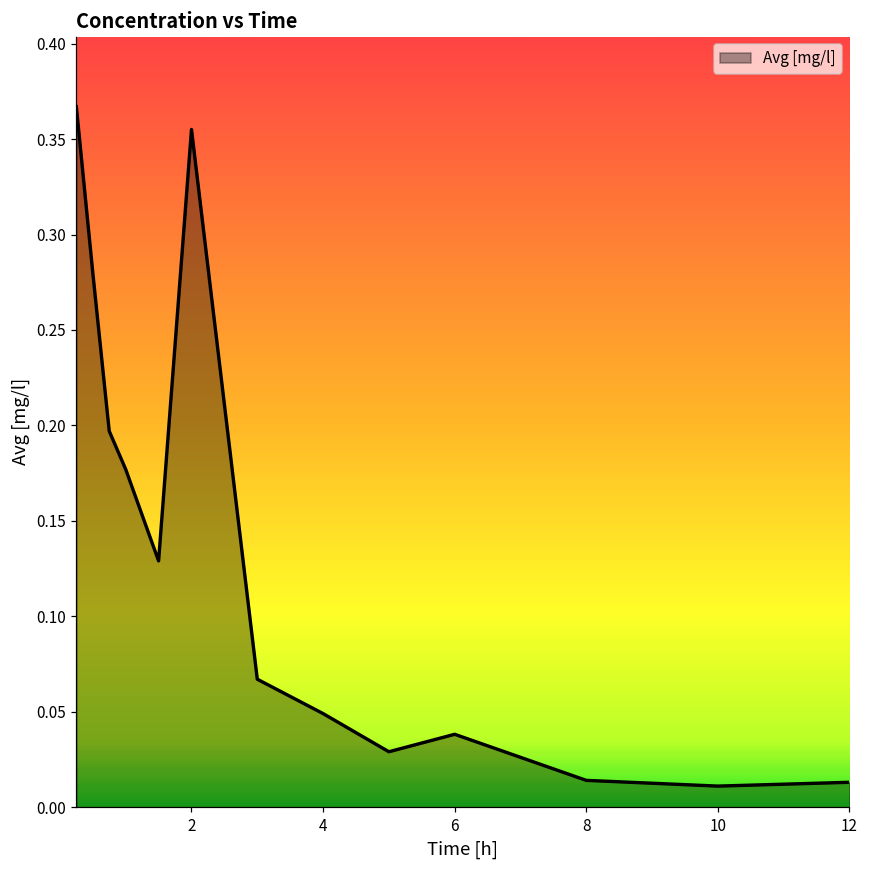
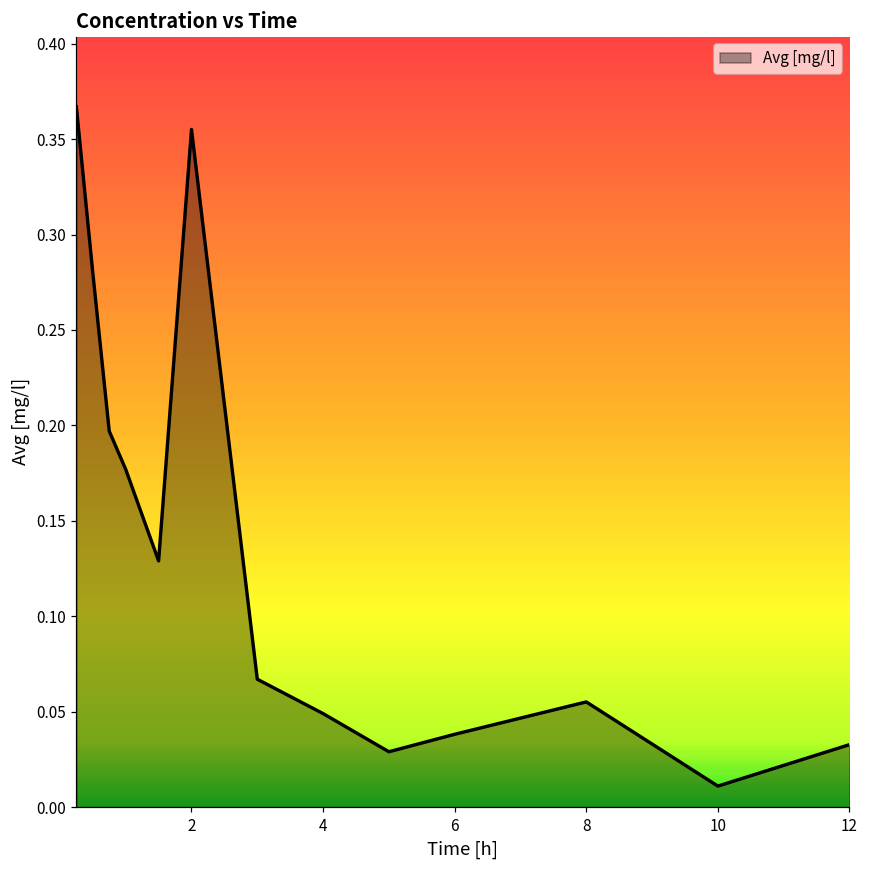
8: 0.014 -> 0.055
12: 0.013 -> 0.033
